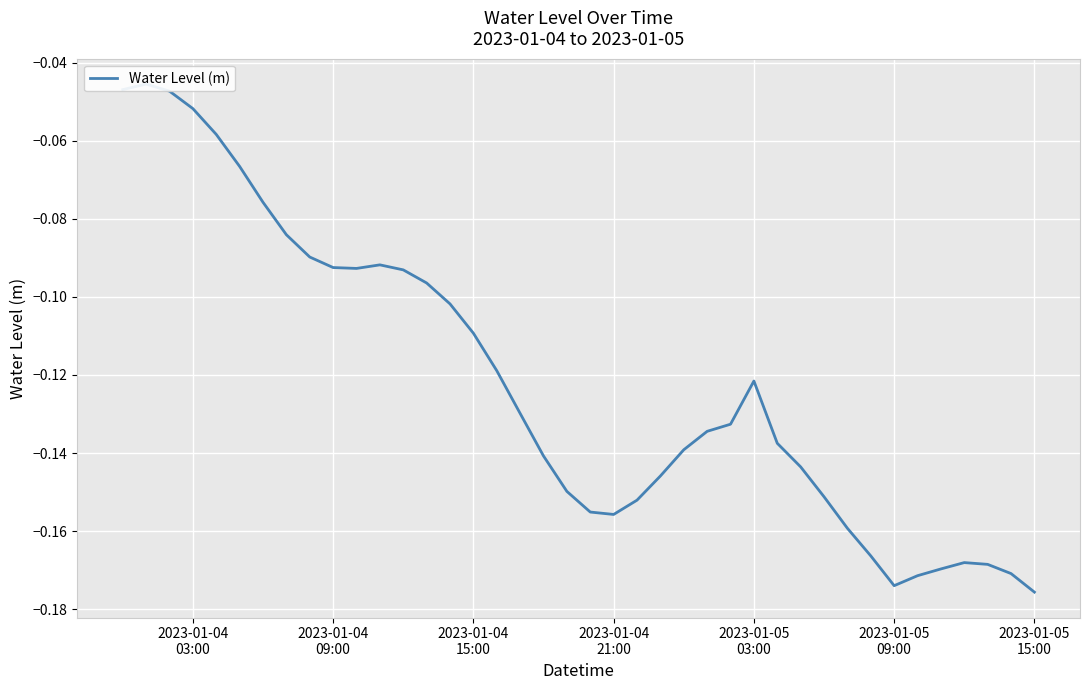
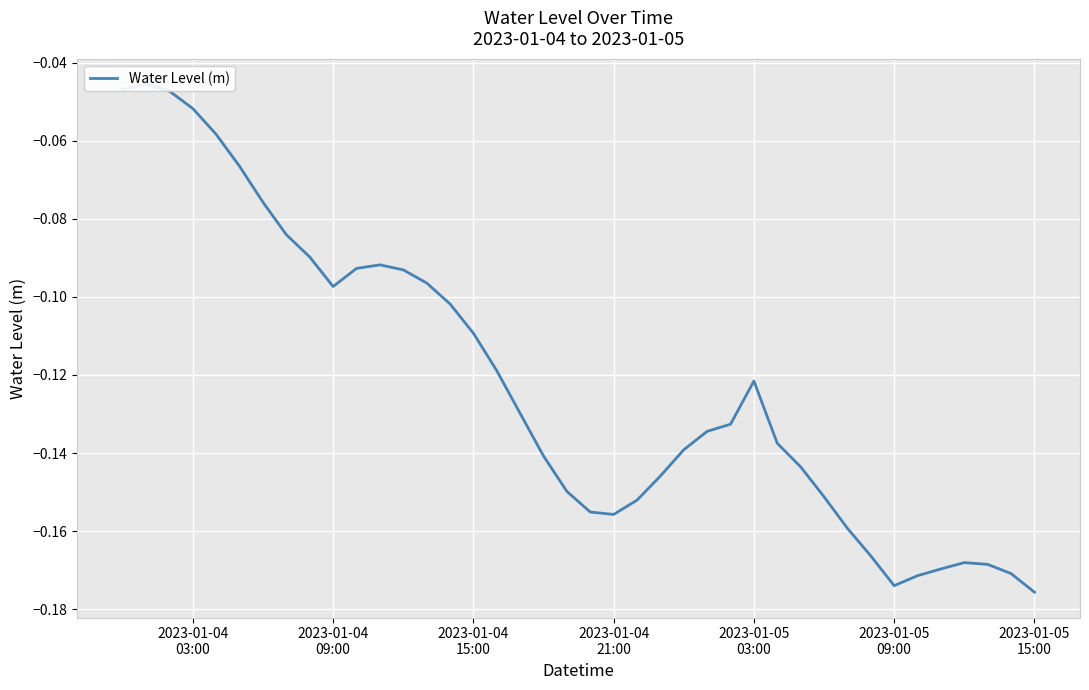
2023-01-04 09:00: -0.092 -> -0.097
